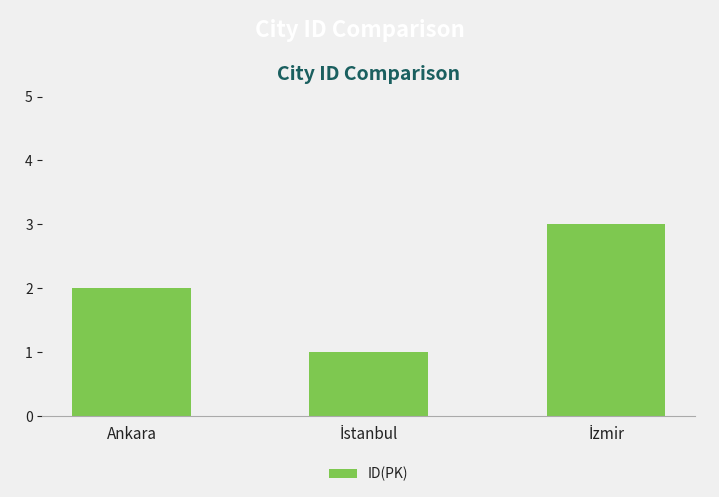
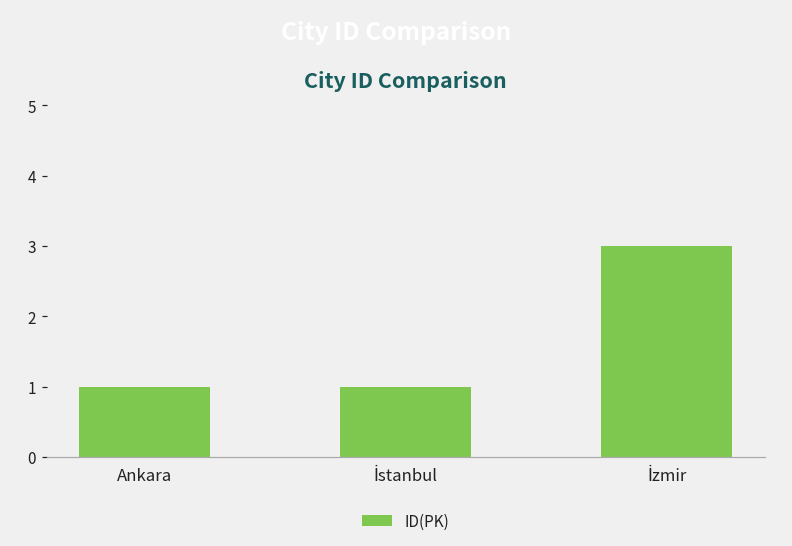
Ankara: 2 -> 1
